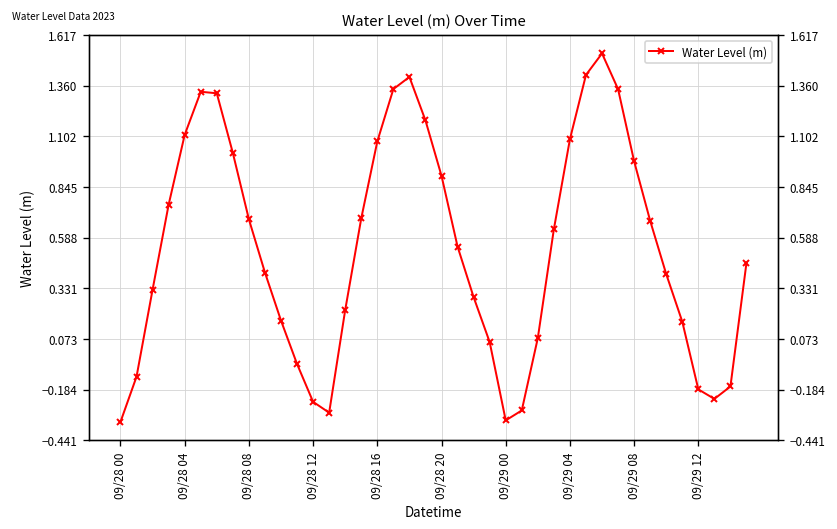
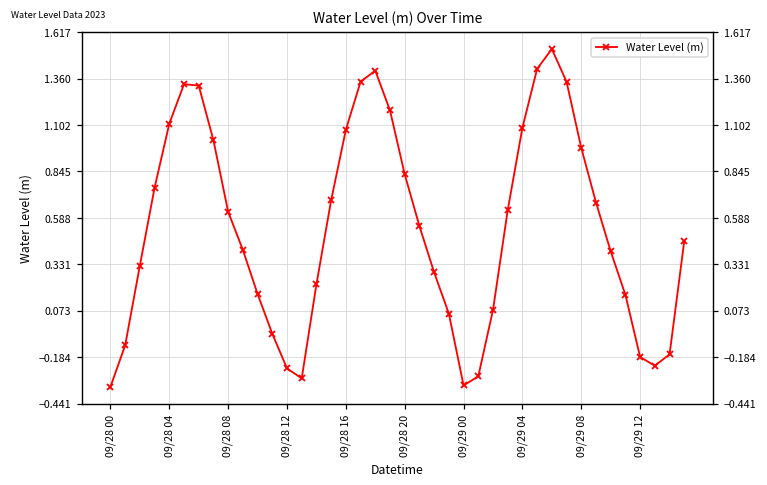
09/28 08: 0.68 -> 0.62
09/28 20: 0.90 -> 0.83
